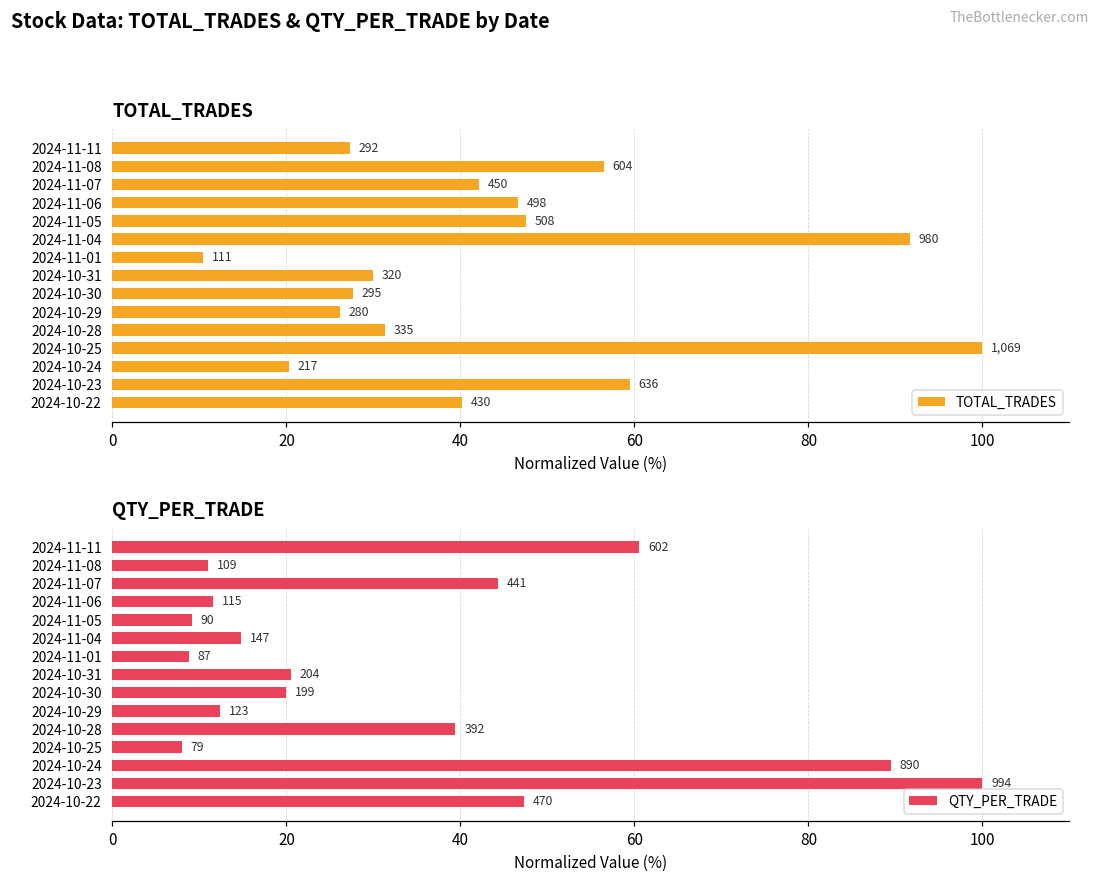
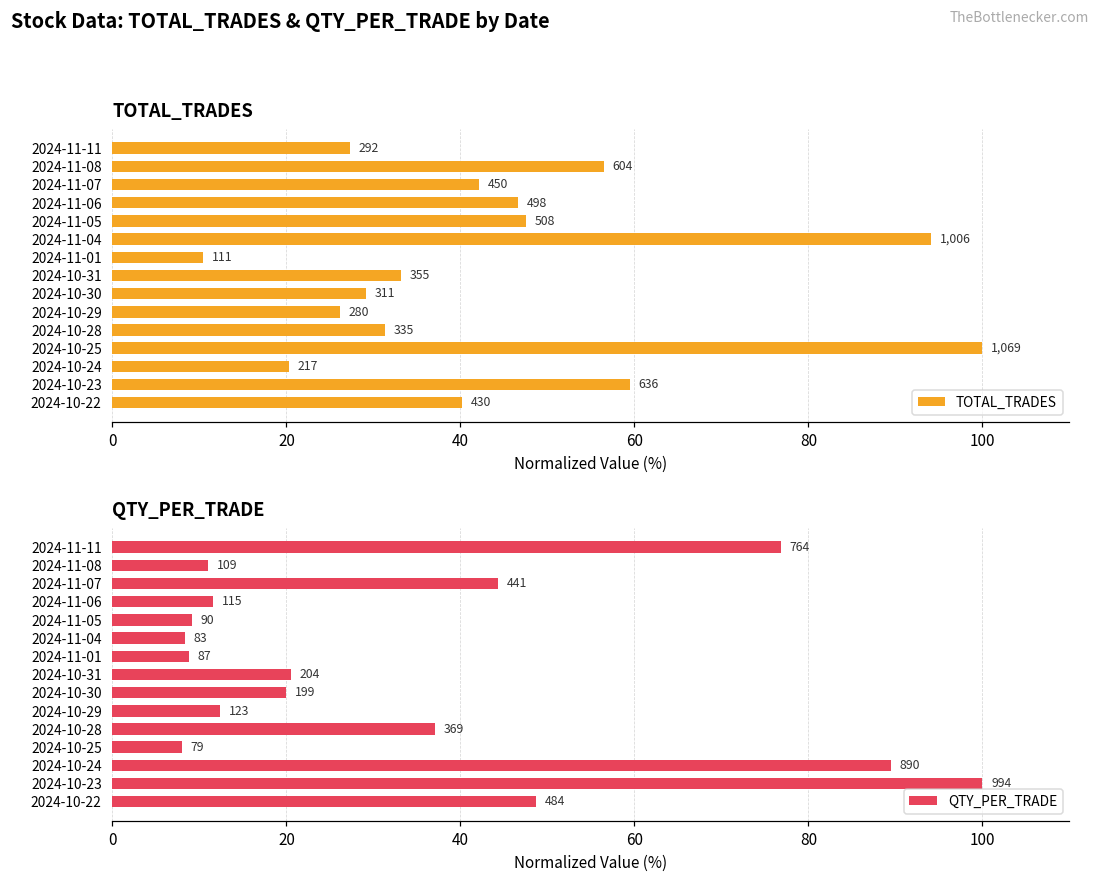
TOTAL_TRADES, 2024-11-04: 980 -> 1,006
TOTAL_TRADES, 2024-10-31: 320 -> 355
TOTAL_TRADES, 2024-10-30: 295 -> 311
QTY_PER_TRADE, 2024-11-11: 602 -> 764
QTY_PER_TRADE, 2024-11-04: 147 -> 83
QTY_PER_TRADE, 2024-10-28: 392 -> 369
QTY_PER_TRADE, 2024-10-22: 470 -> 484
